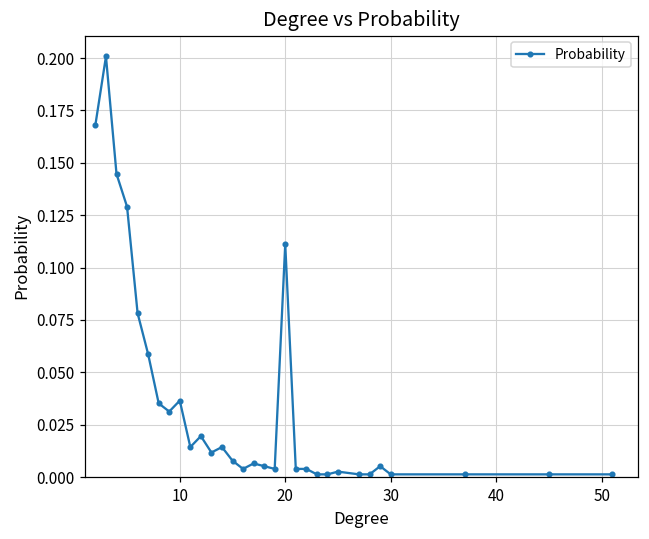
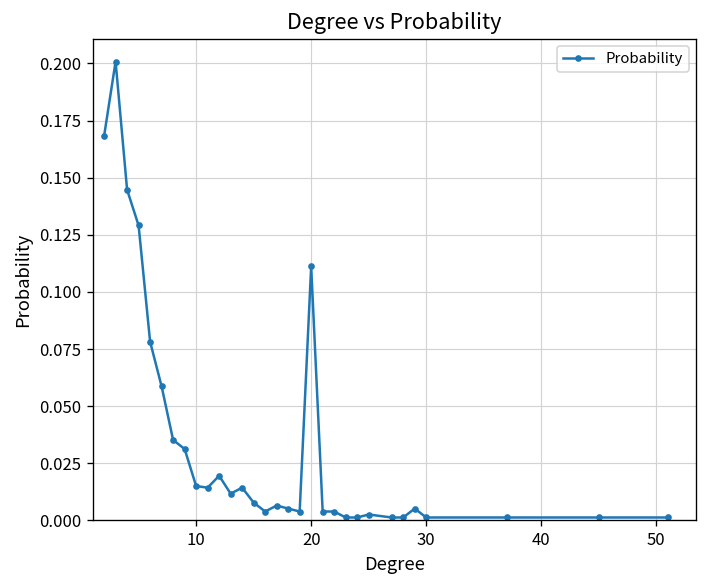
10: 0.037 -> 0.015
